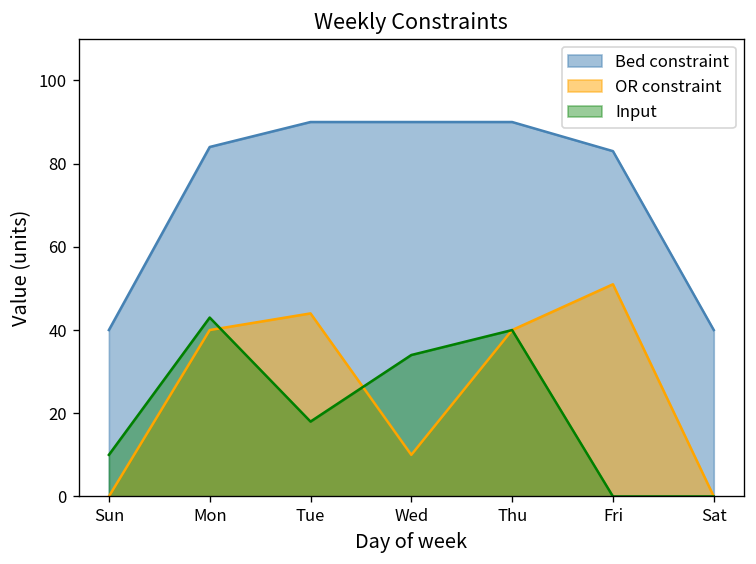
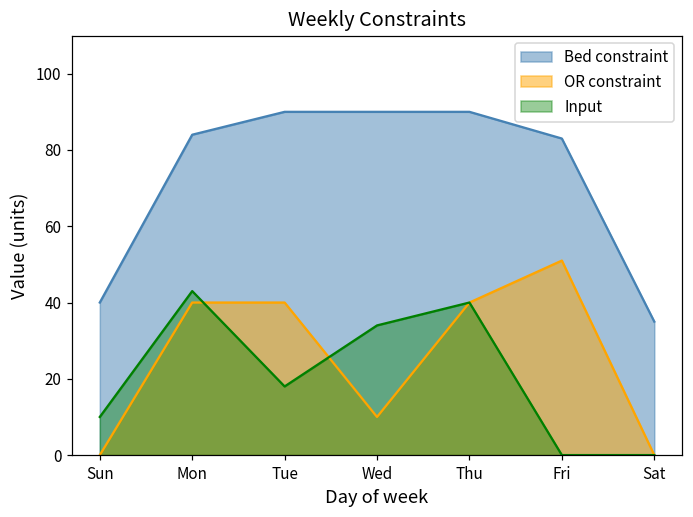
OR constraint, Tue: 44 -> 40
Bed constraint, Sat: 40 -> 35
